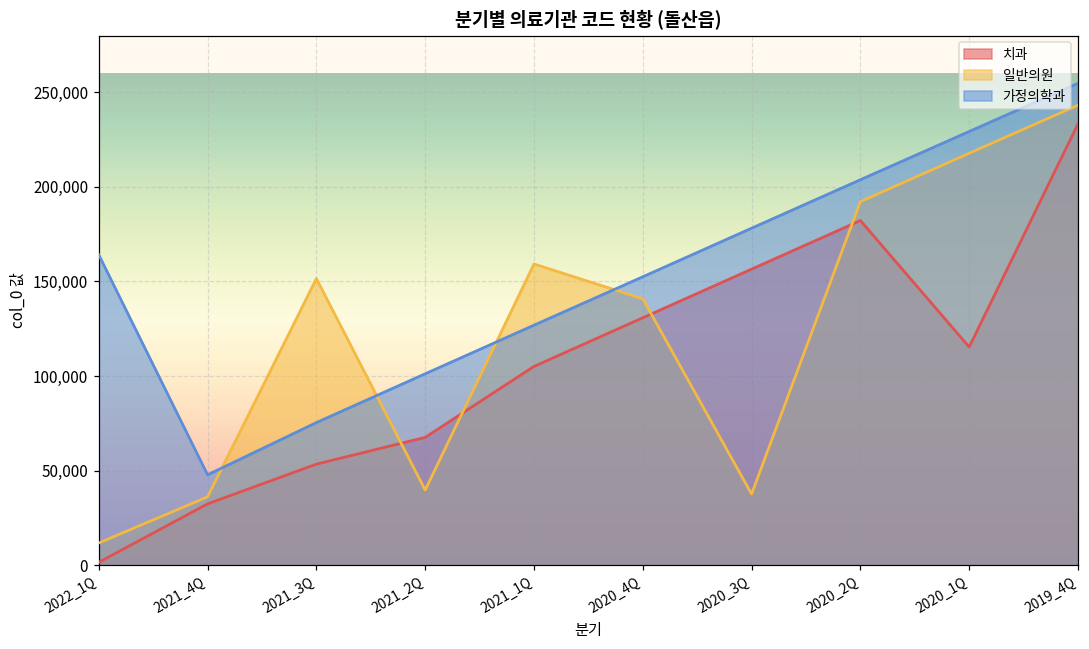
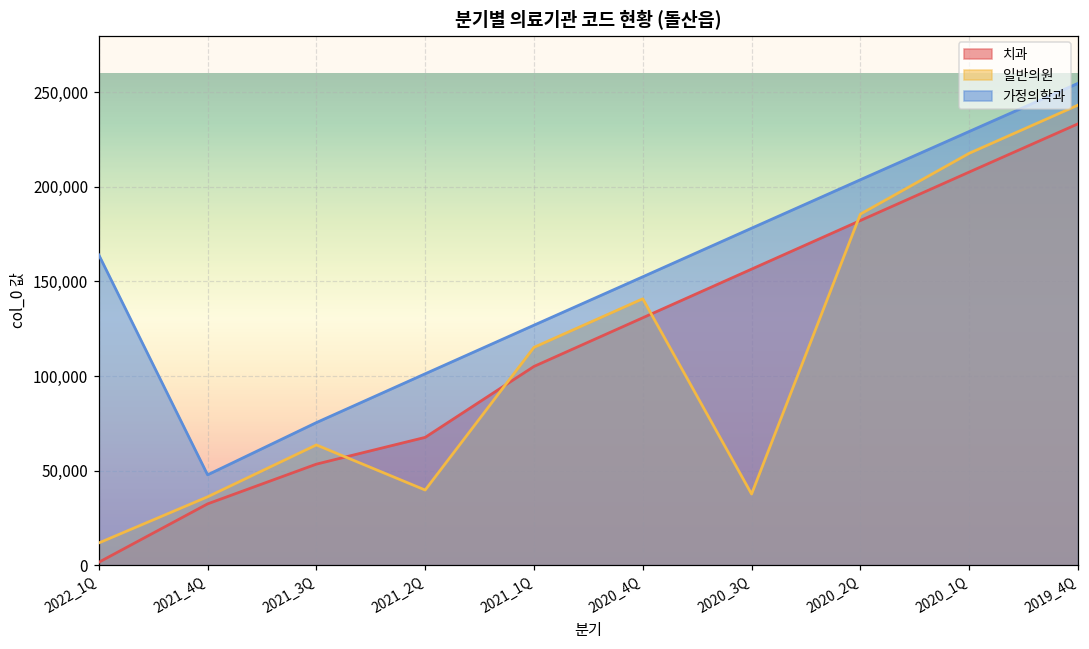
일반의원, 2021_3Q: 152,000 -> 64,000
일반의원, 2021_1Q: 159,000 -> 115,000
일반의원, 2020_2Q: 192,000 -> 186,000
치과, 2020_1Q: 115,000 -> 208,000
